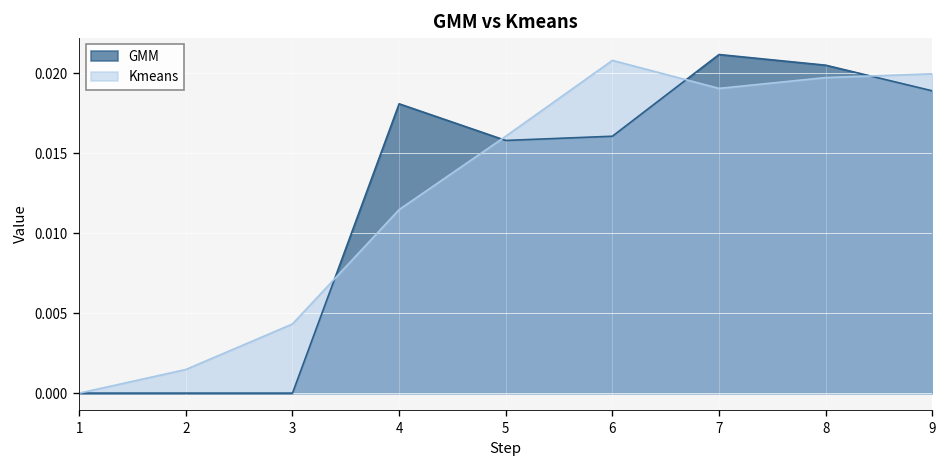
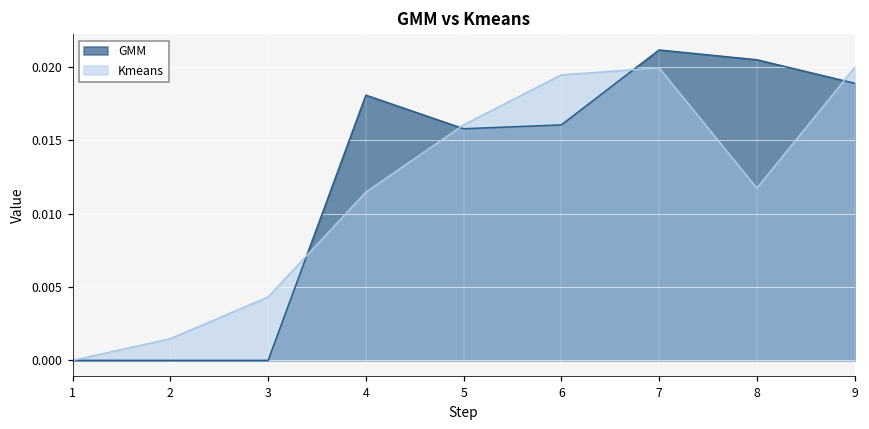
Kmeans, 6: 0.0208 -> 0.0195
Kmeans, 7: 0.0191 -> 0.0200
Kmeans, 8: 0.0197 -> 0.0117
